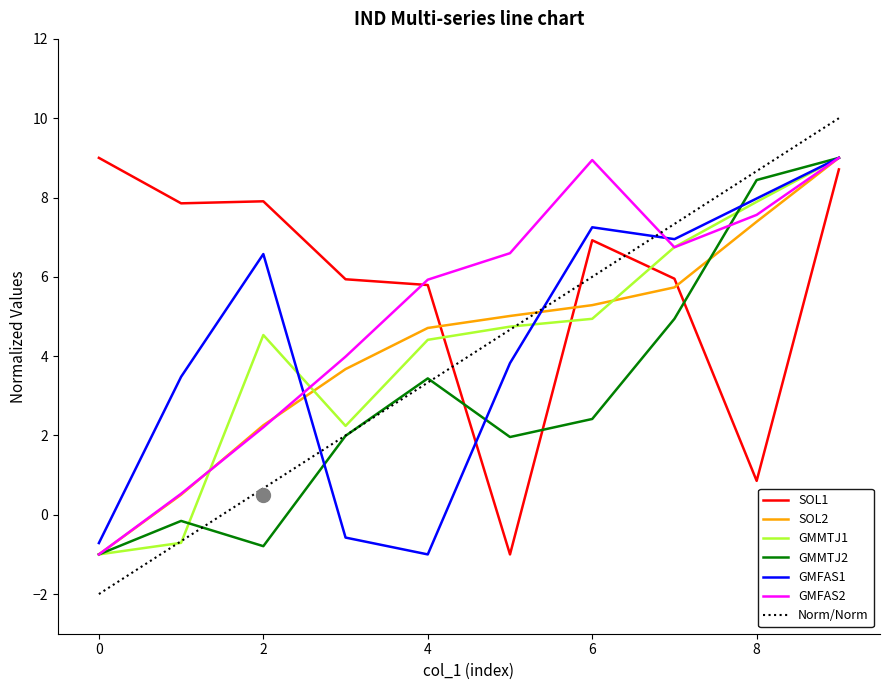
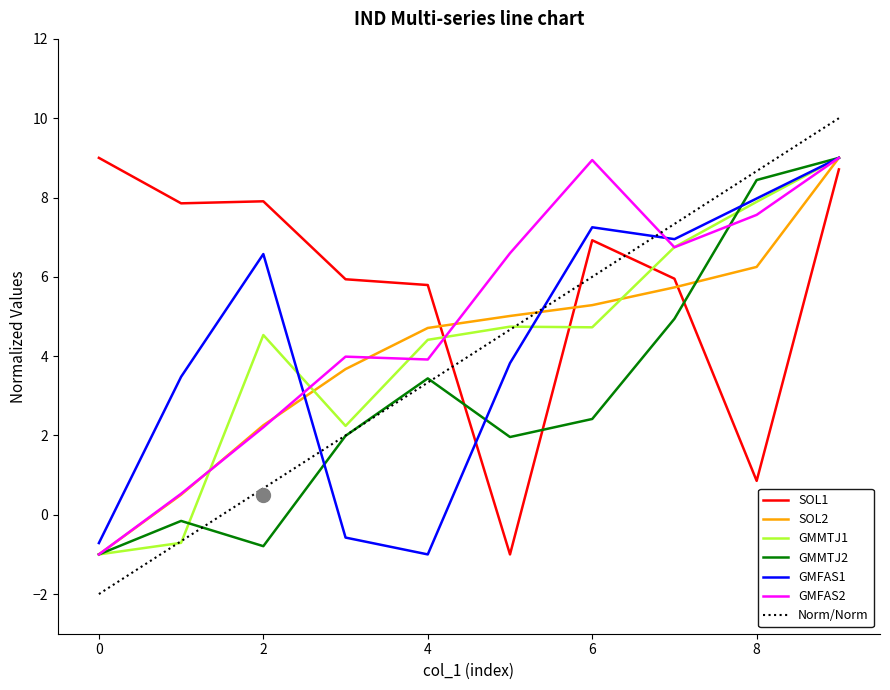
GMFAS2, 4: 5.9 -> 3.9
GMMTJ1, 6: 4.9 -> 4.7
SOL2, 8: 7.4 -> 6.2
